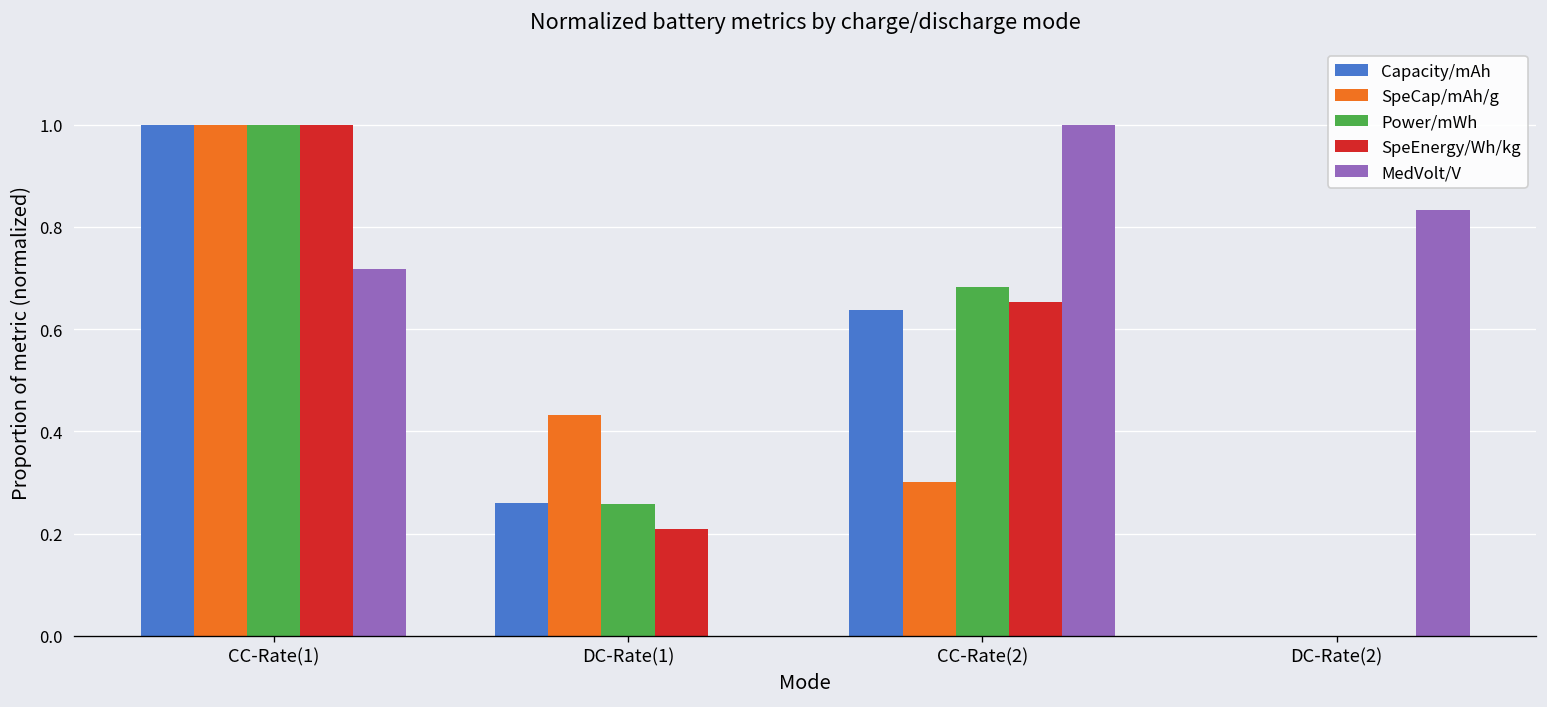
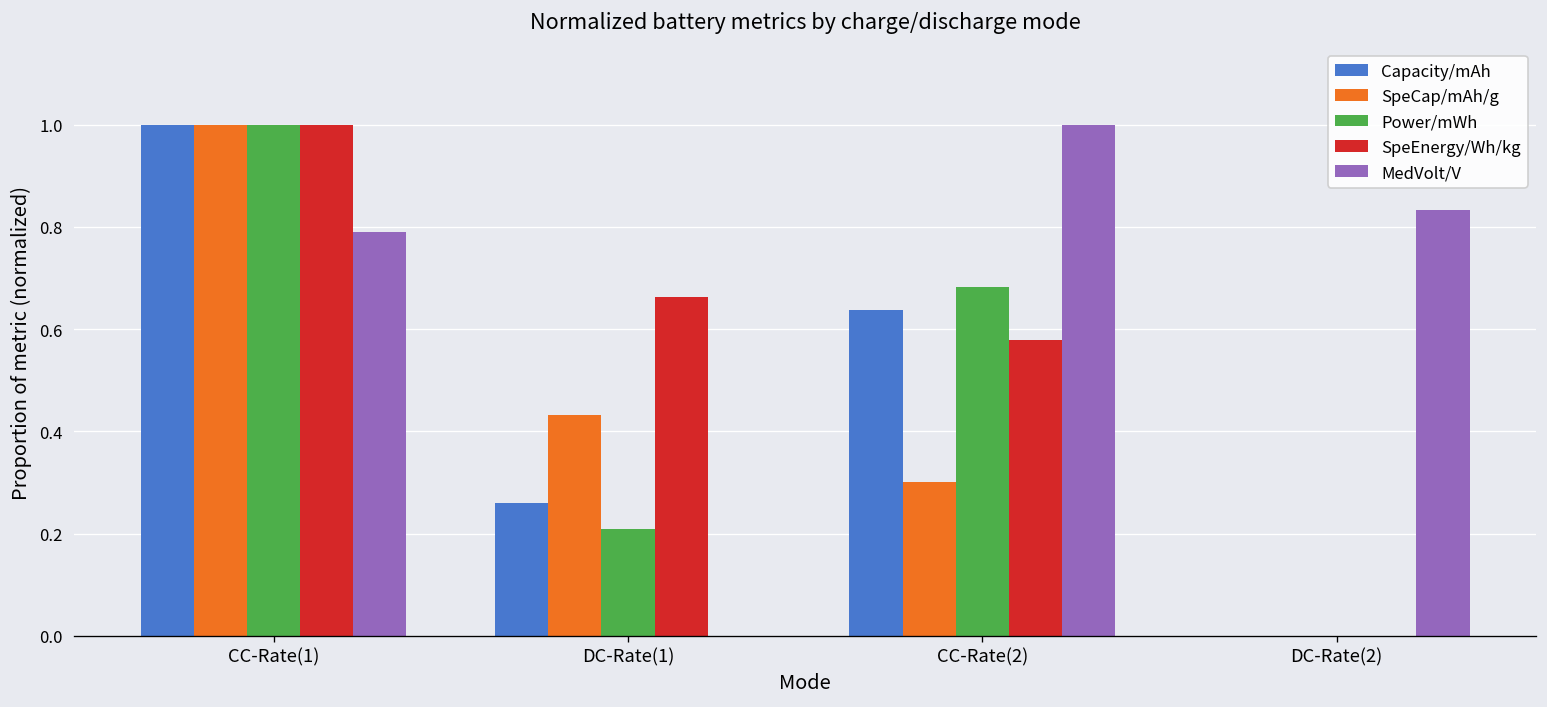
MedVolt/V, CC-Rate(1): 0.72 -> 0.79
Power/mWh, DC-Rate(1): 0.26 -> 0.21
SpeEnergy/Wh/kg, DC-Rate(1): 0.21 -> 0.66
SpeEnergy/Wh/kg, CC-Rate(2): 0.65 -> 0.58
